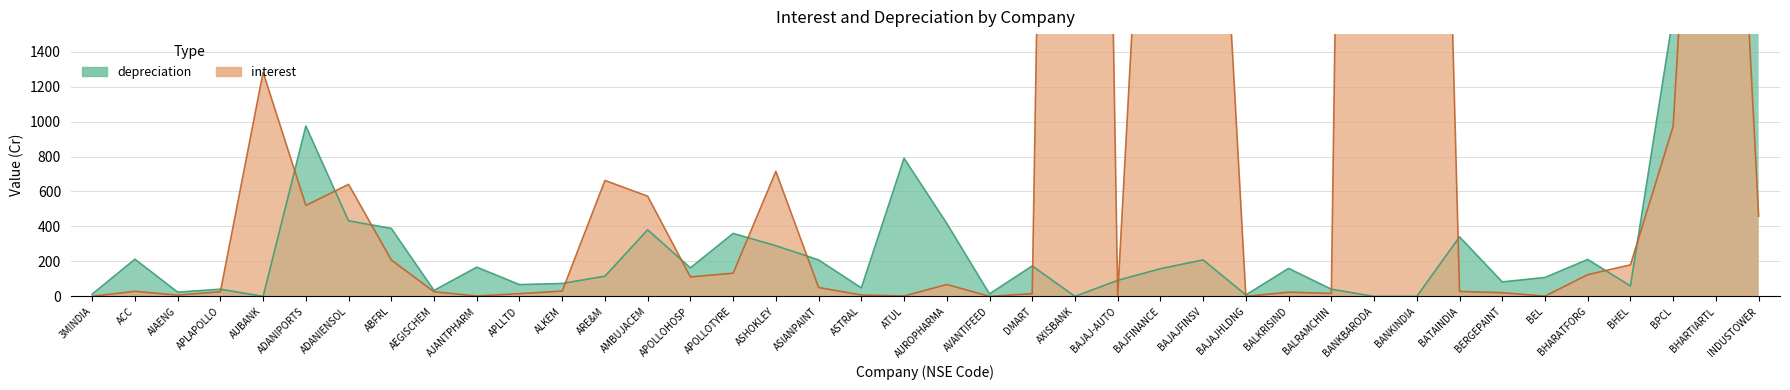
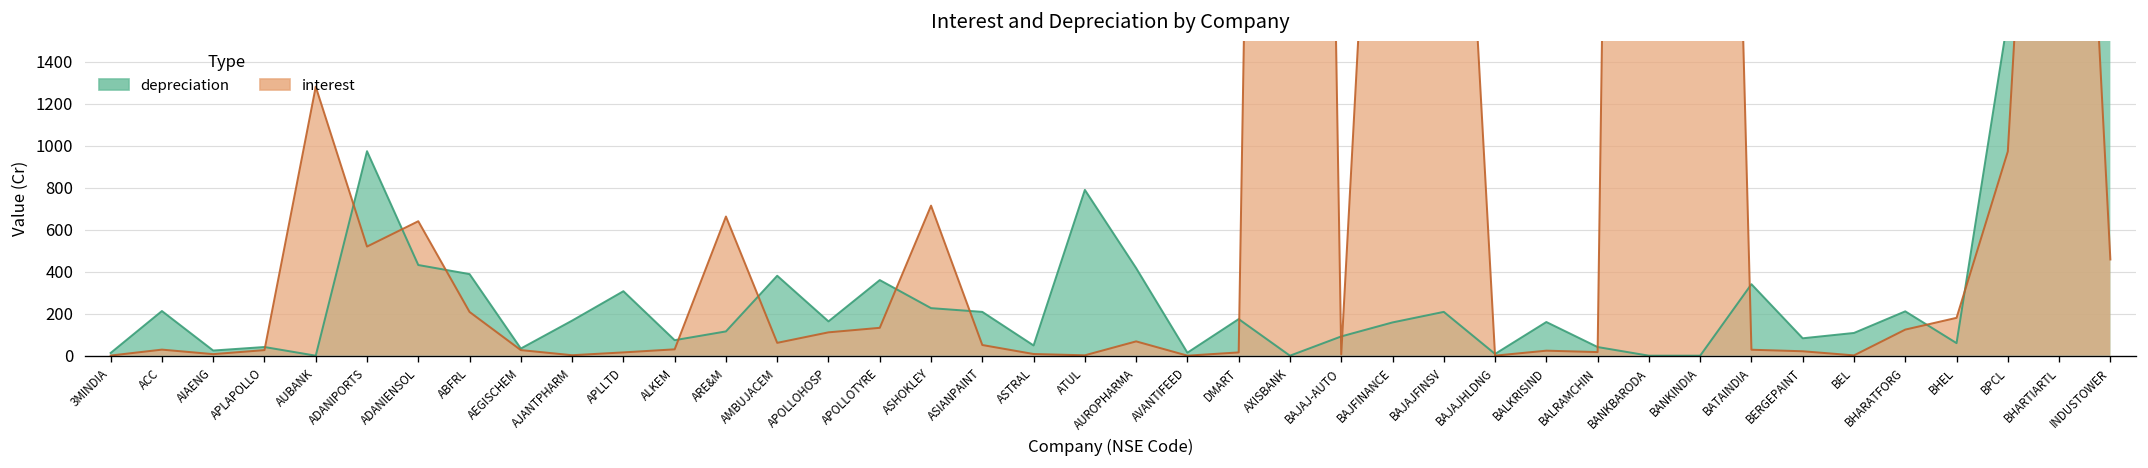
depreciation, APLLTD: 70 -> 310
interest, AMBUJACEM: 570 -> 60
depreciation, ASHOKLEY: 290 -> 230
